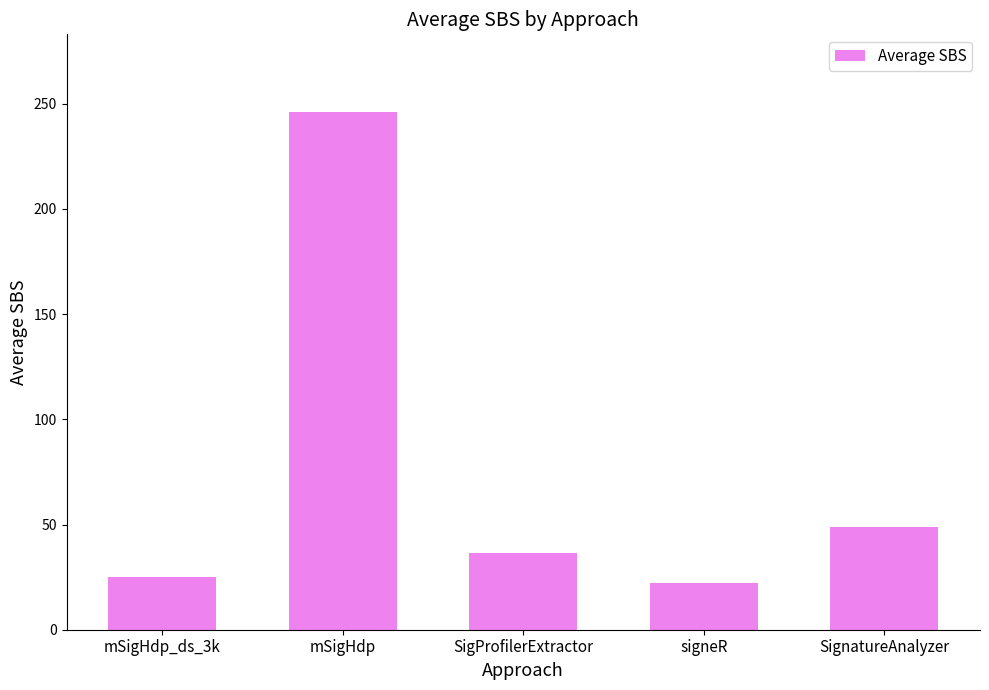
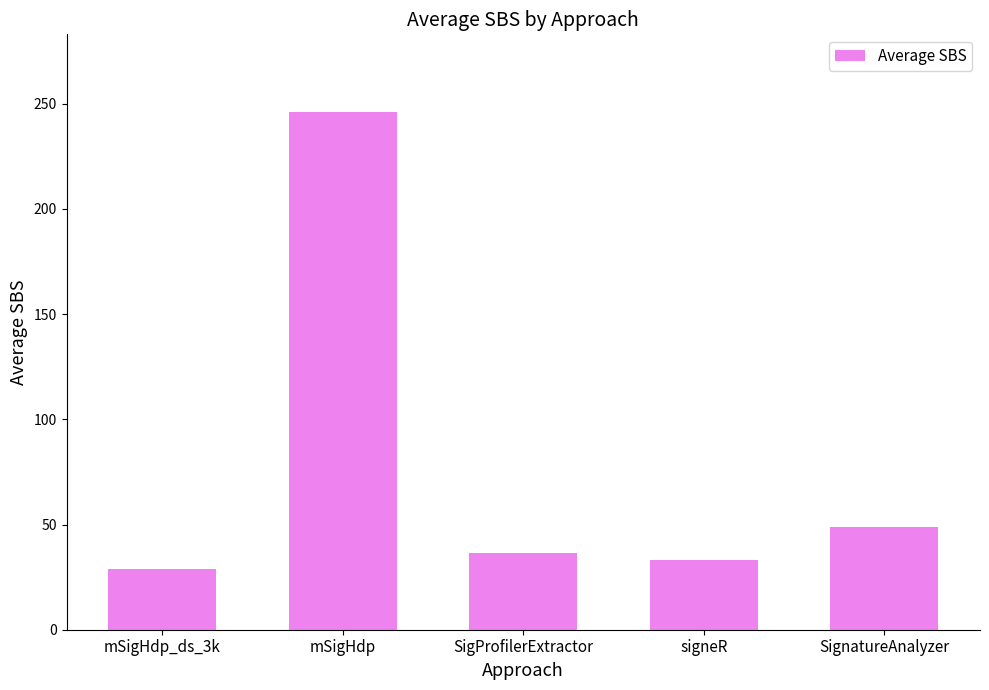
mSigHdp_ds_3k: 25 -> 29
signeR: 22 -> 33
